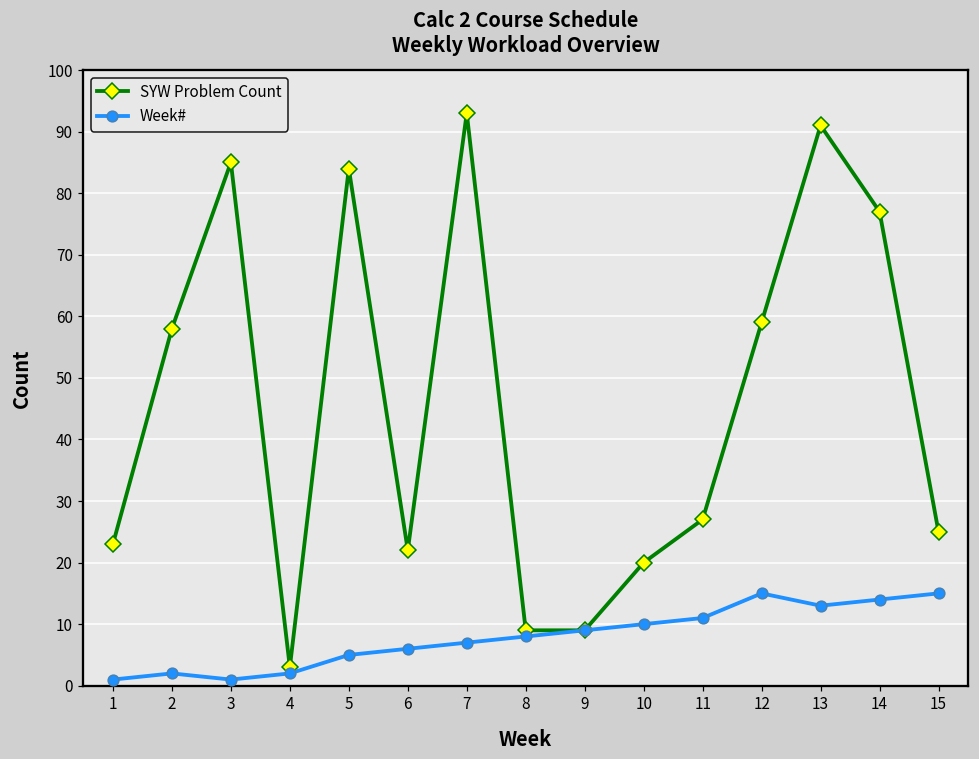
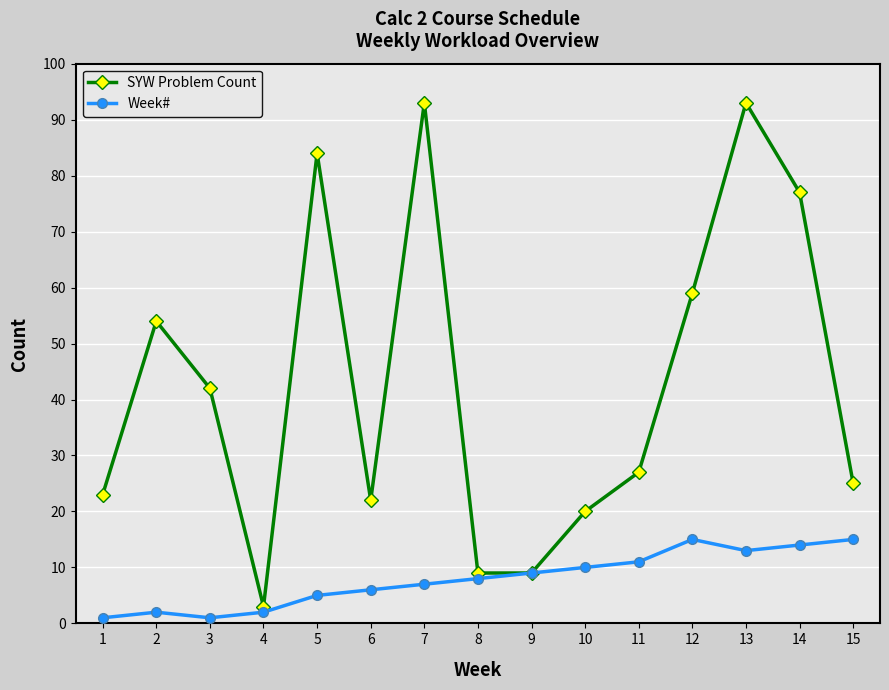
SYW Problem Count, 2: 58 -> 54
SYW Problem Count, 3: 85 -> 42
SYW Problem Count, 13: 91 -> 93
